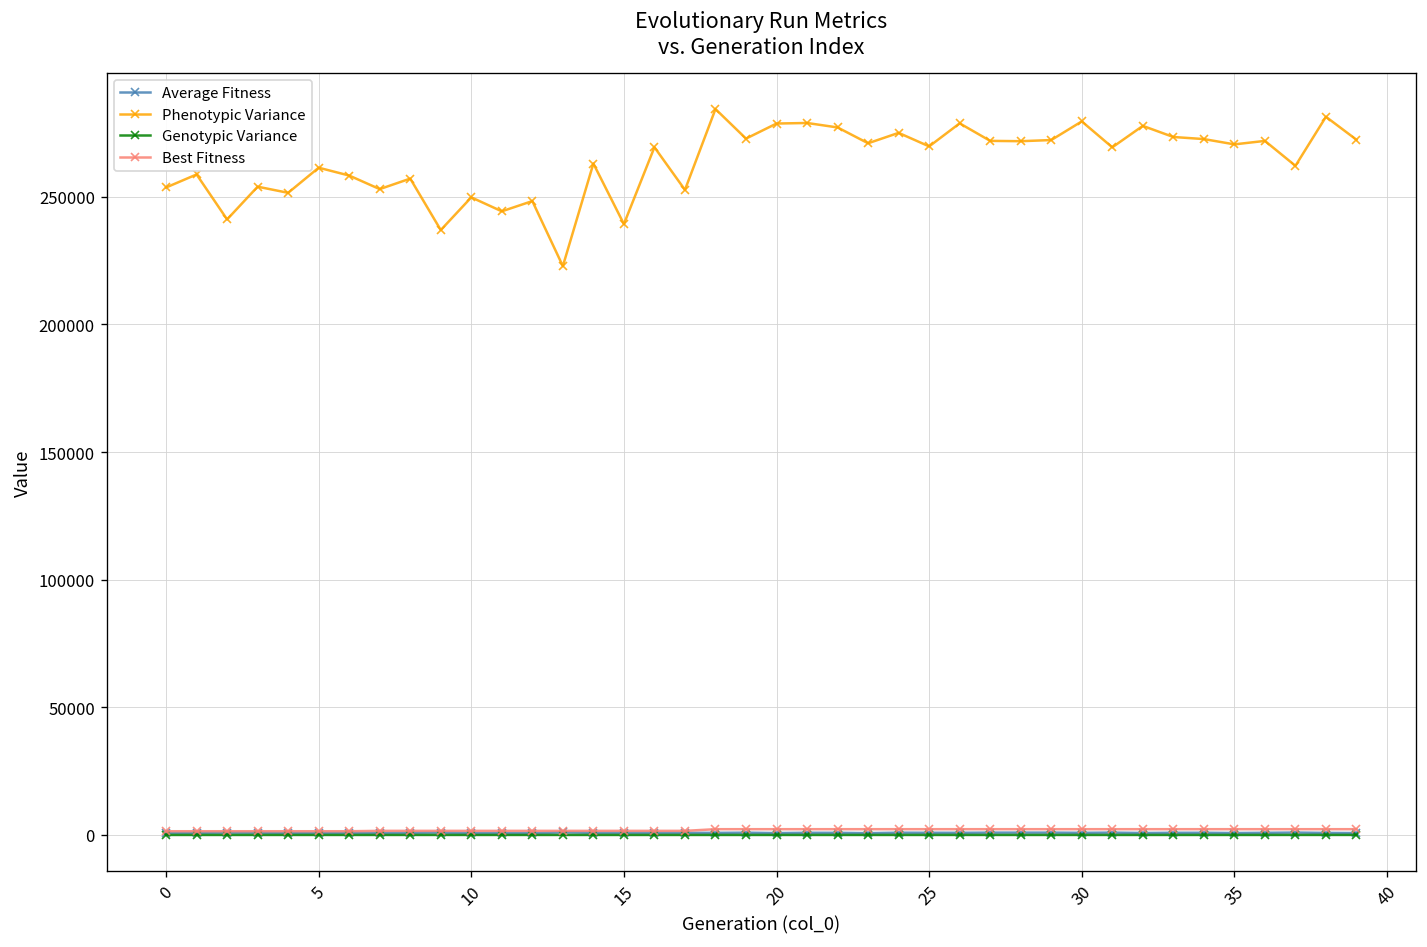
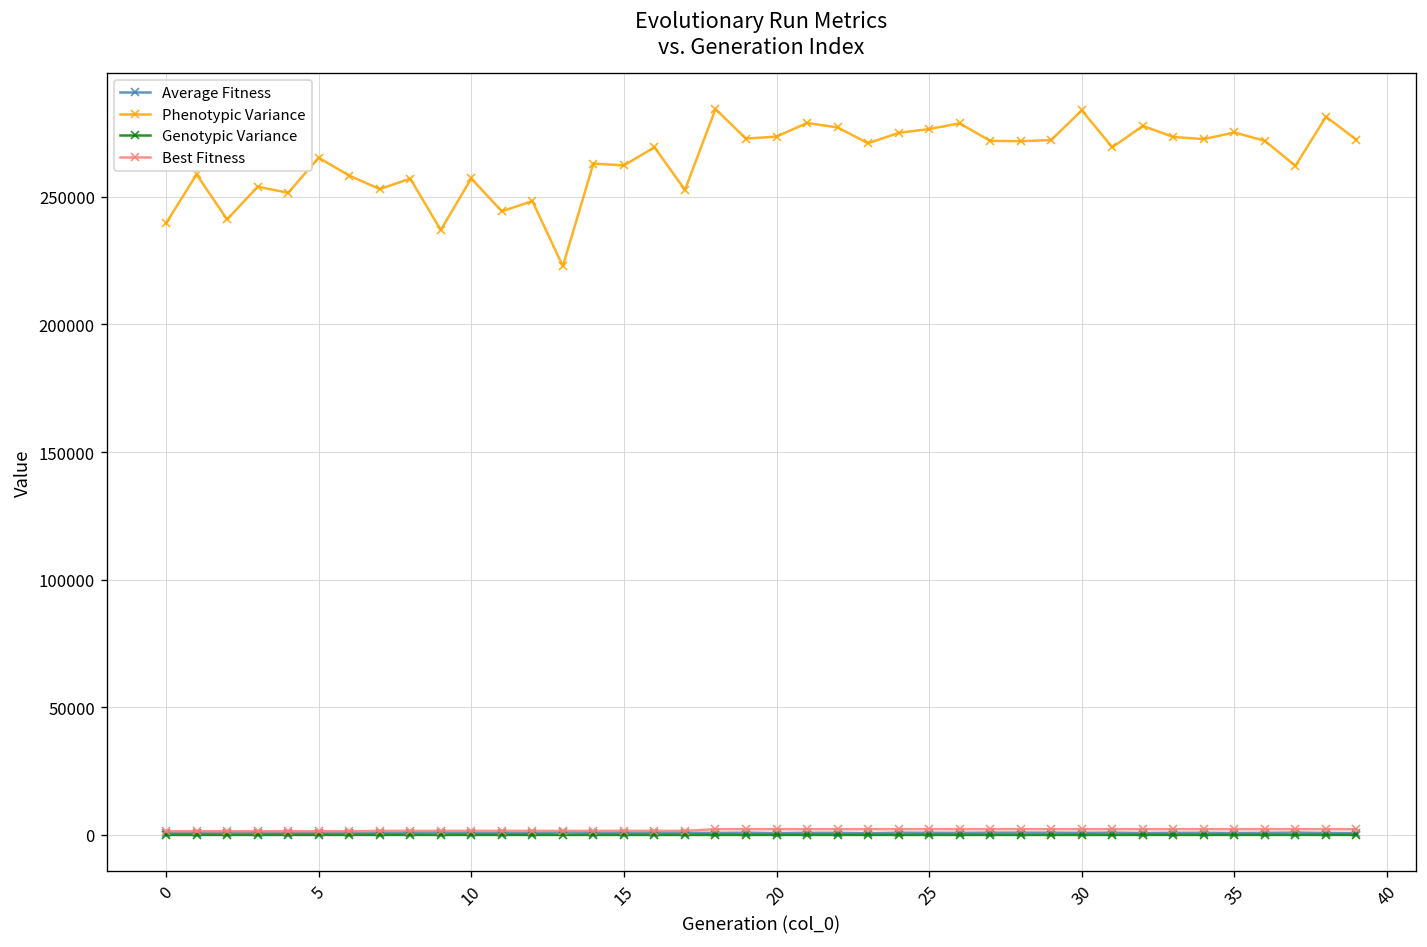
Phenotypic Variance, 0: 254000 -> 240000
Phenotypic Variance, 5: 261000 -> 265000
Phenotypic Variance, 10: 250000 -> 257000
Phenotypic Variance, 15: 239000 -> 262000
Phenotypic Variance, 20: 279000 -> 274000
Phenotypic Variance, 25: 270000 -> 277000
Phenotypic Variance, 30: 280000 -> 284000
Phenotypic Variance, 35: 271000 -> 275000
